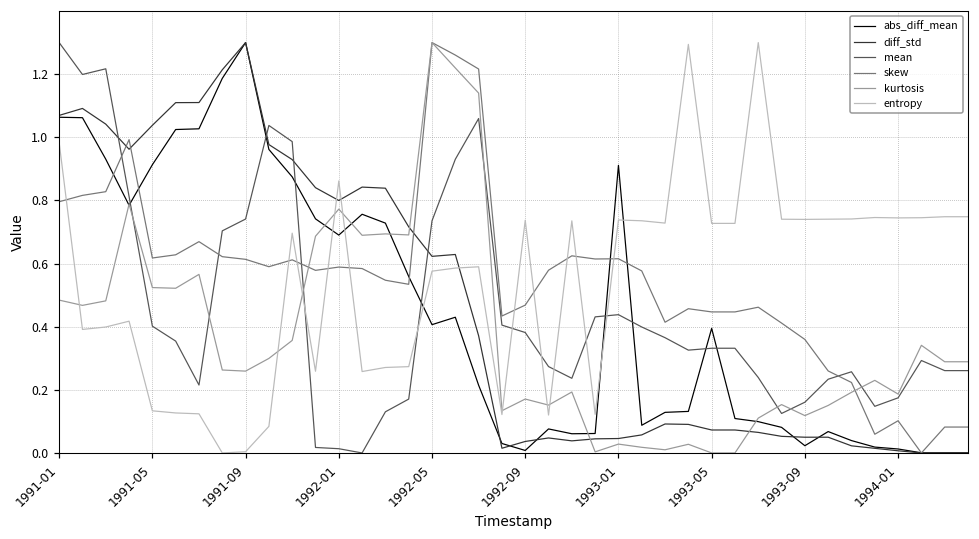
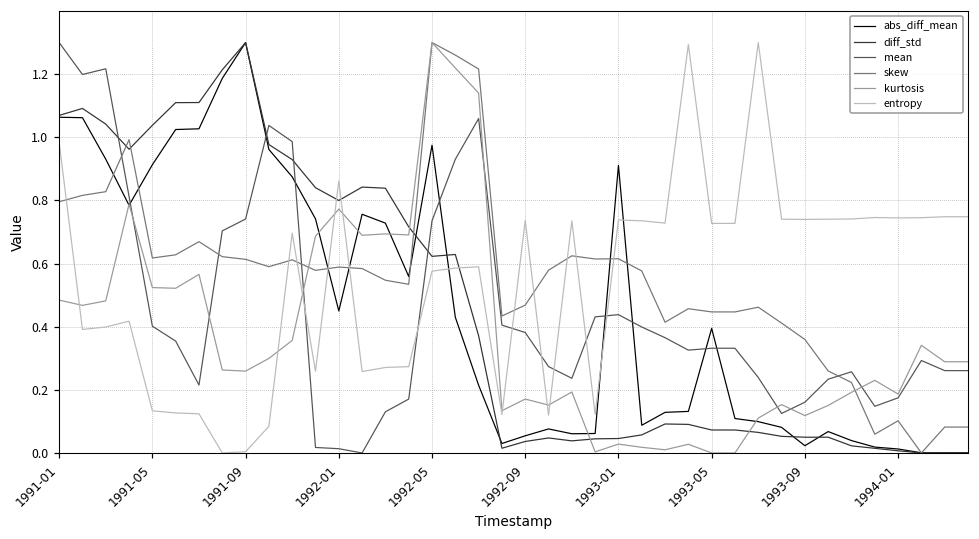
abs_diff_mean, 1992-01: 0.69 -> 0.45
abs_diff_mean, 1992-05: 0.41 -> 0.97
abs_diff_mean, 1992-09: 0.01 -> 0.05
